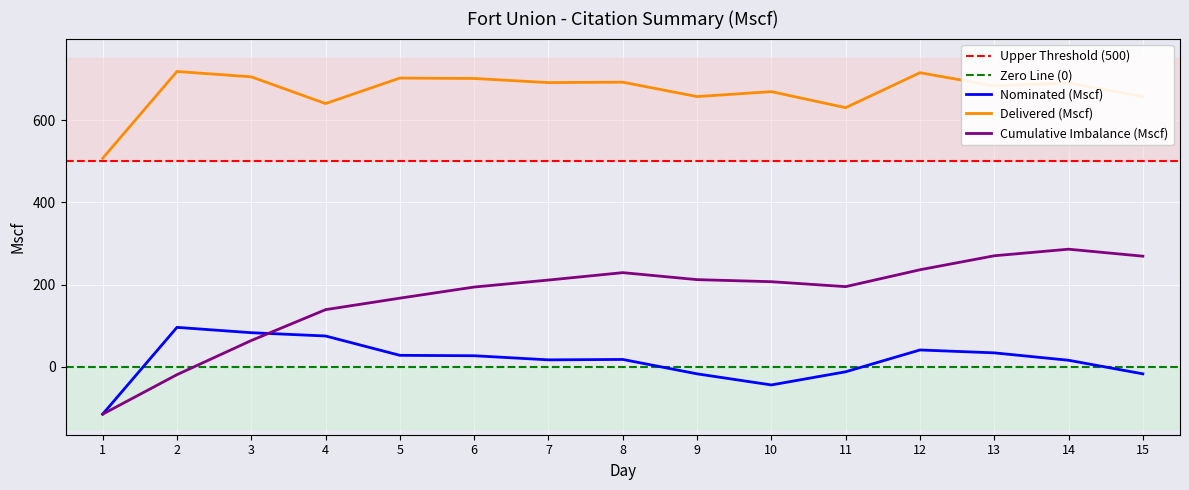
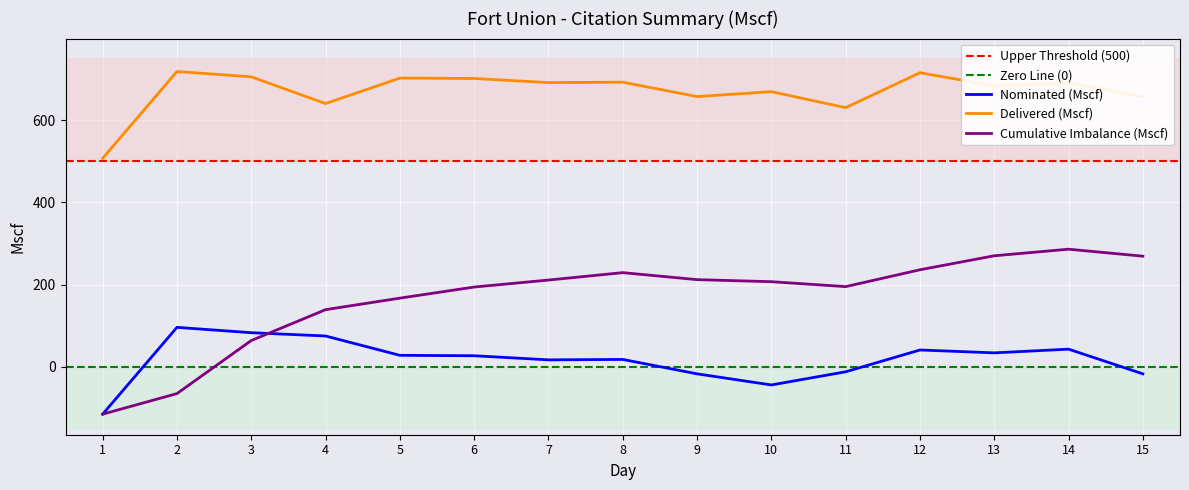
Cumulative Imbalance (Mscf), 2: -20 -> -70
Nominated (Mscf), 14: 20 -> 40
